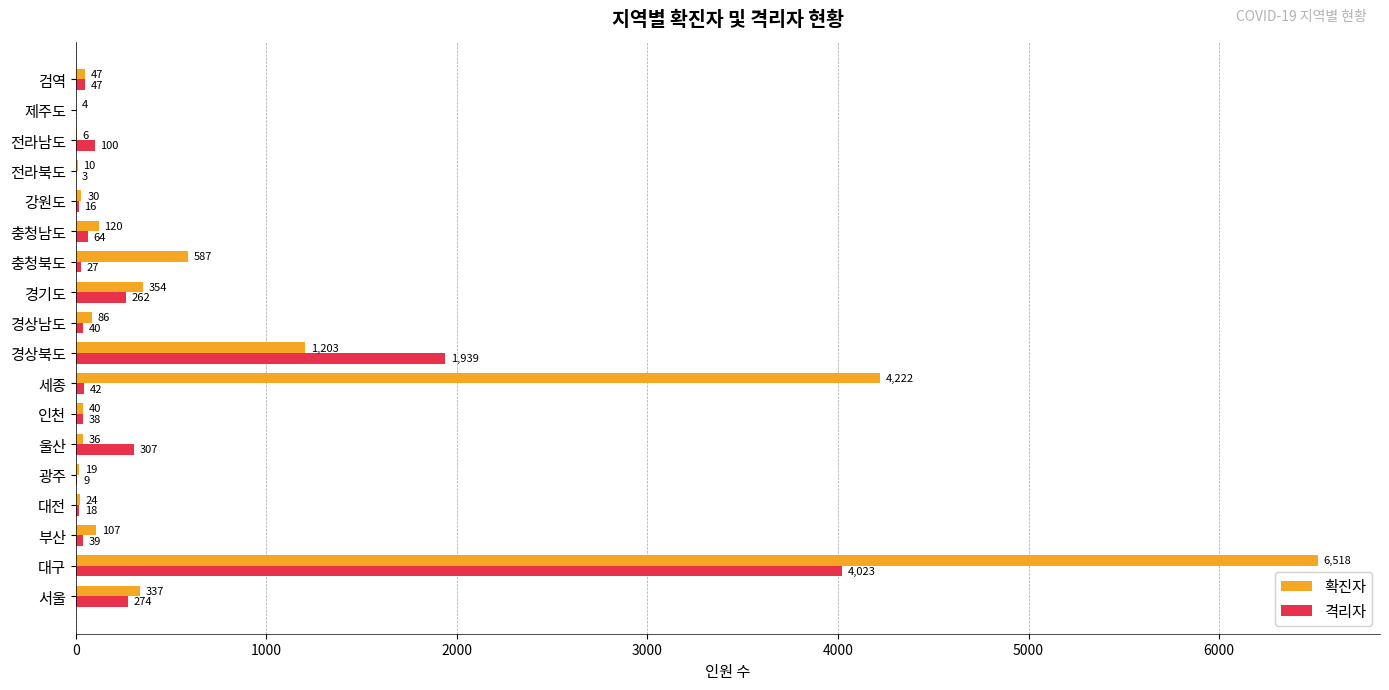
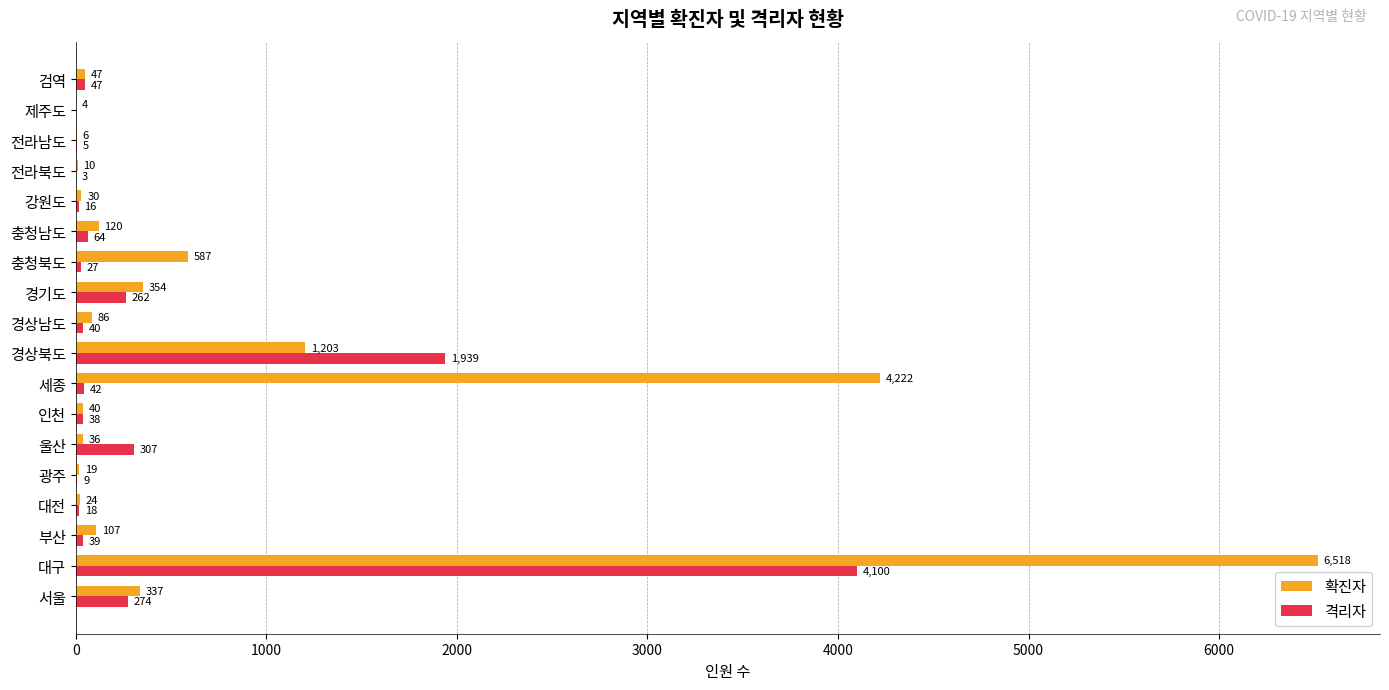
격리자, 전라남도: 100 -> 5
격리자, 대구: 4,023 -> 4,100
